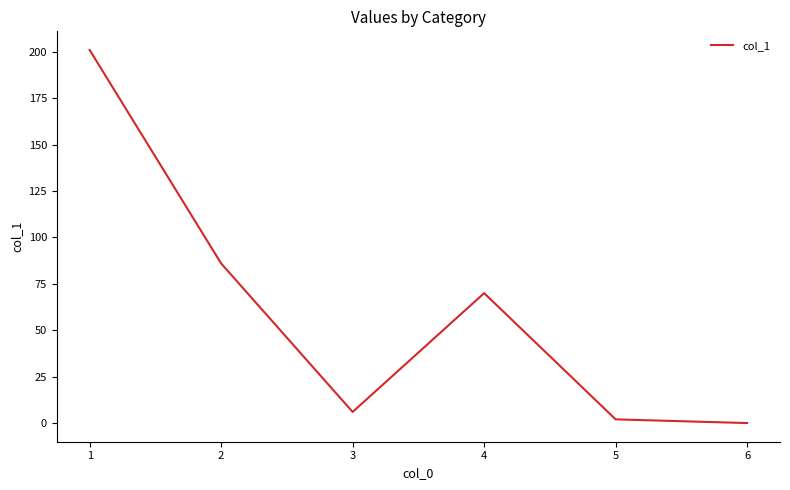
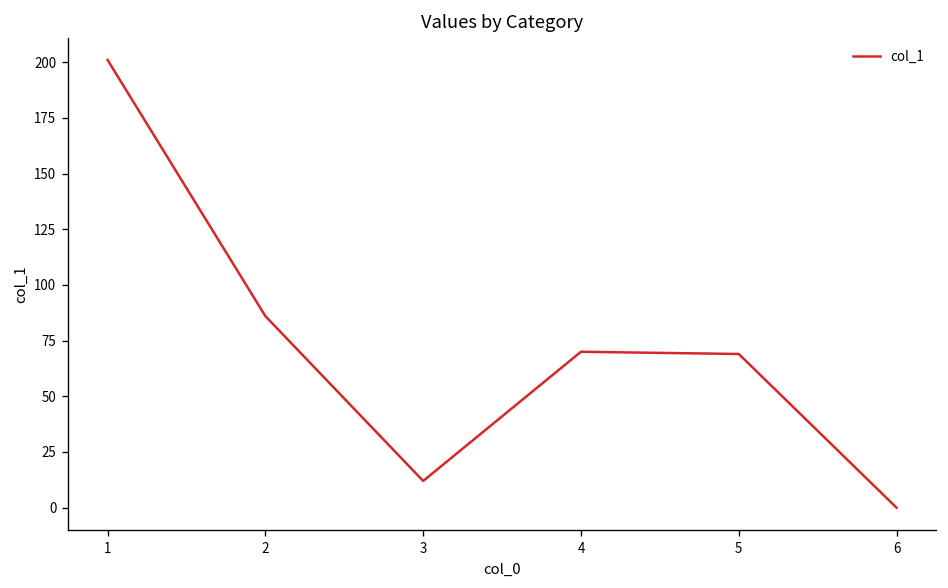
3: 6 -> 12
5: 2 -> 69
